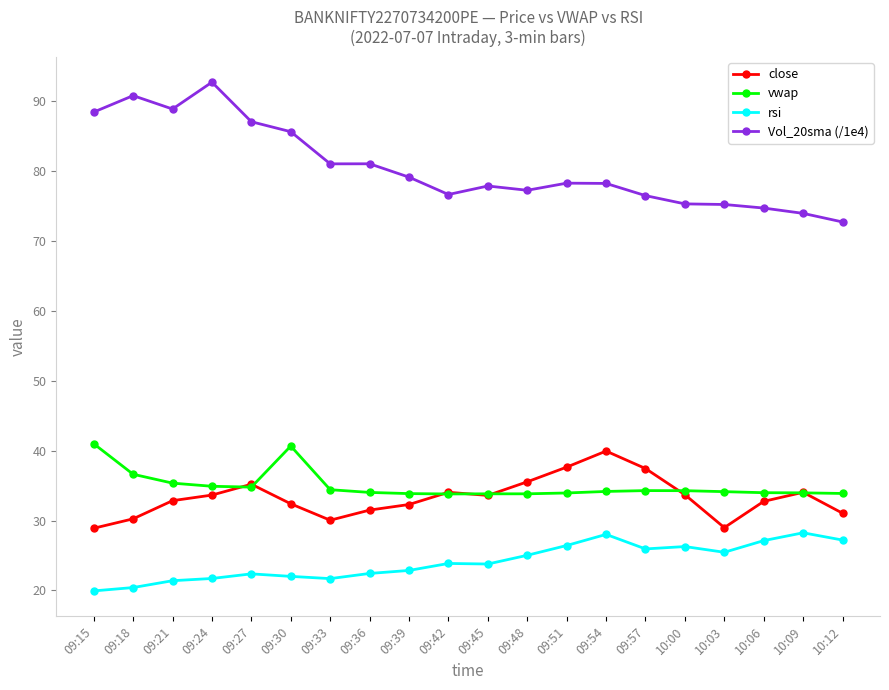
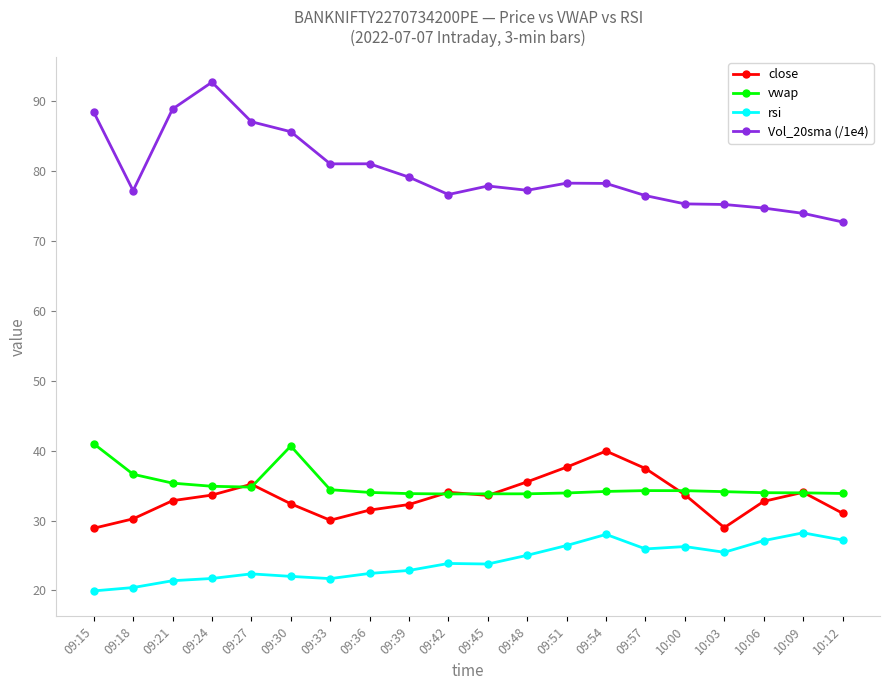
Vol_20sma (/1e4), 09:18: 91 -> 77
